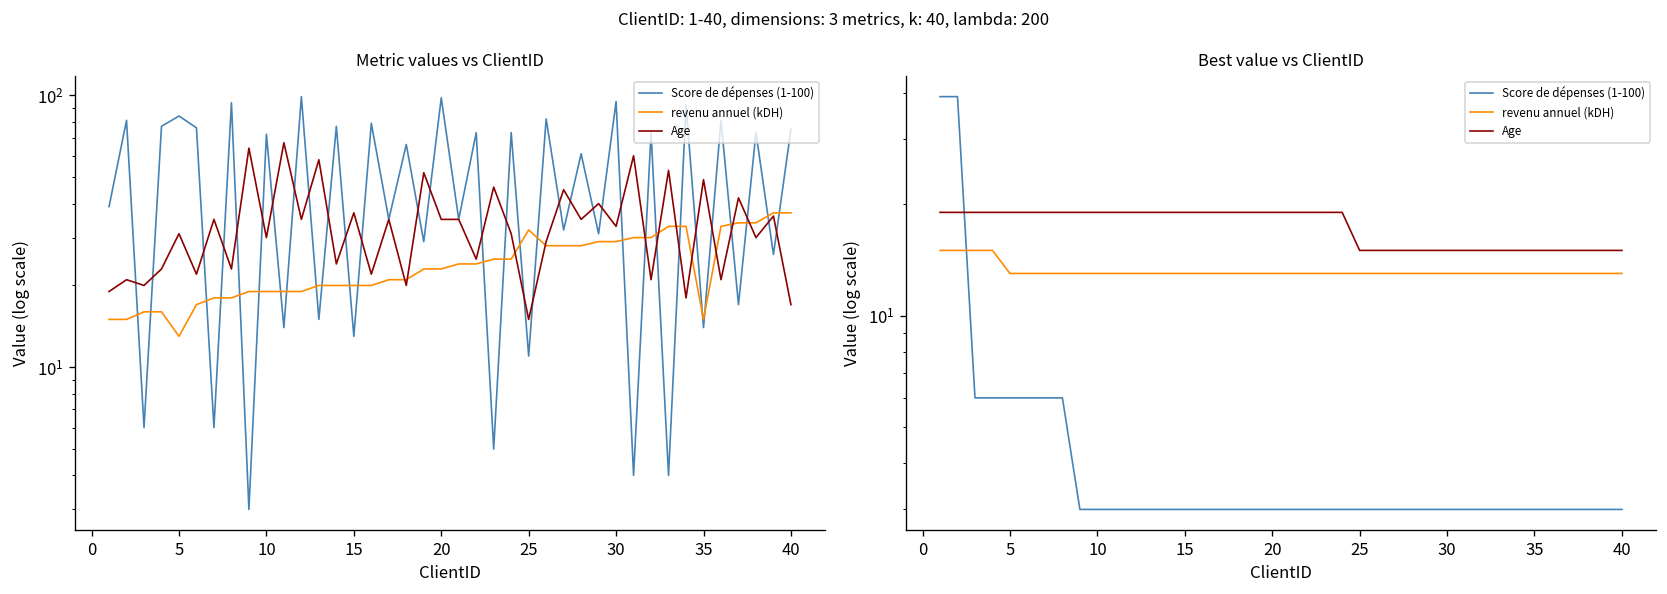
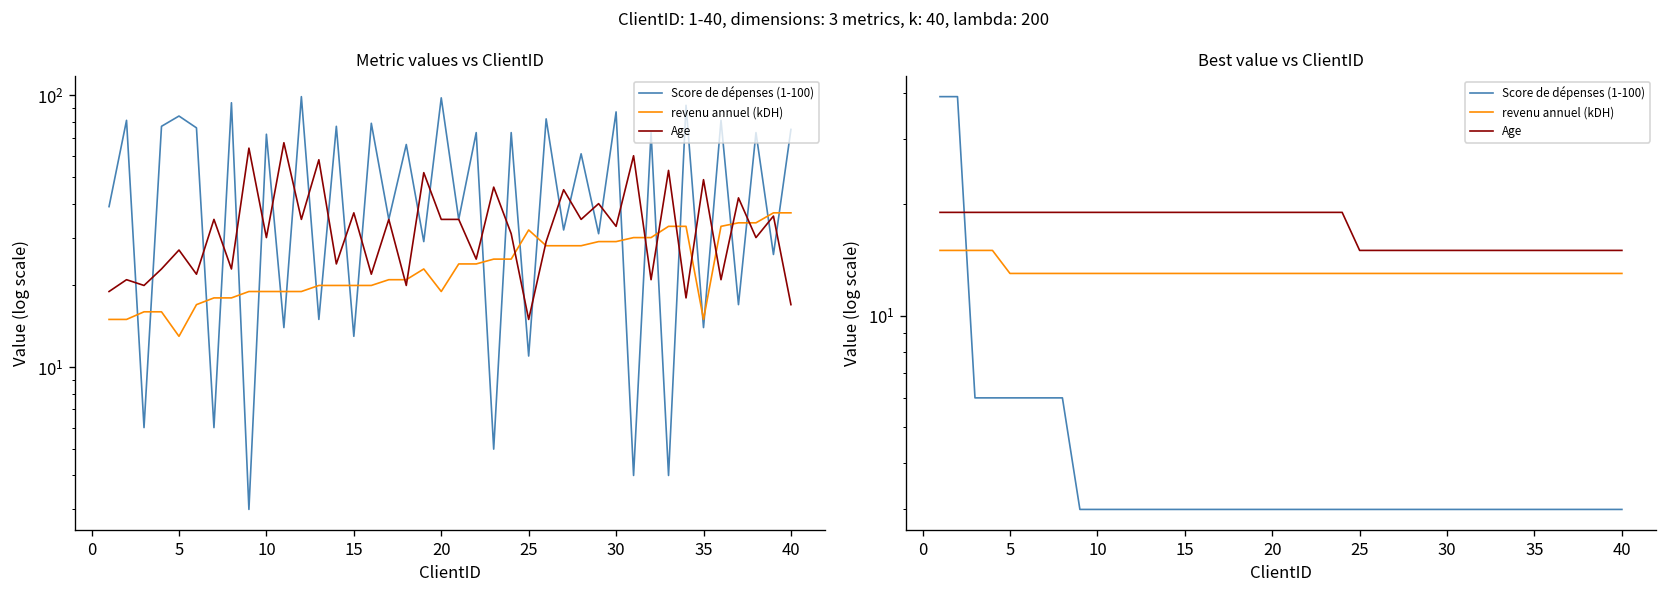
Metric values vs ClientID, Age, 5: 31 -> 27
Metric values vs ClientID, revenu annuel (kDH), 20: 23 -> 19
Metric values vs ClientID, Score de dépenses (1-100), 30: 95 -> 87
